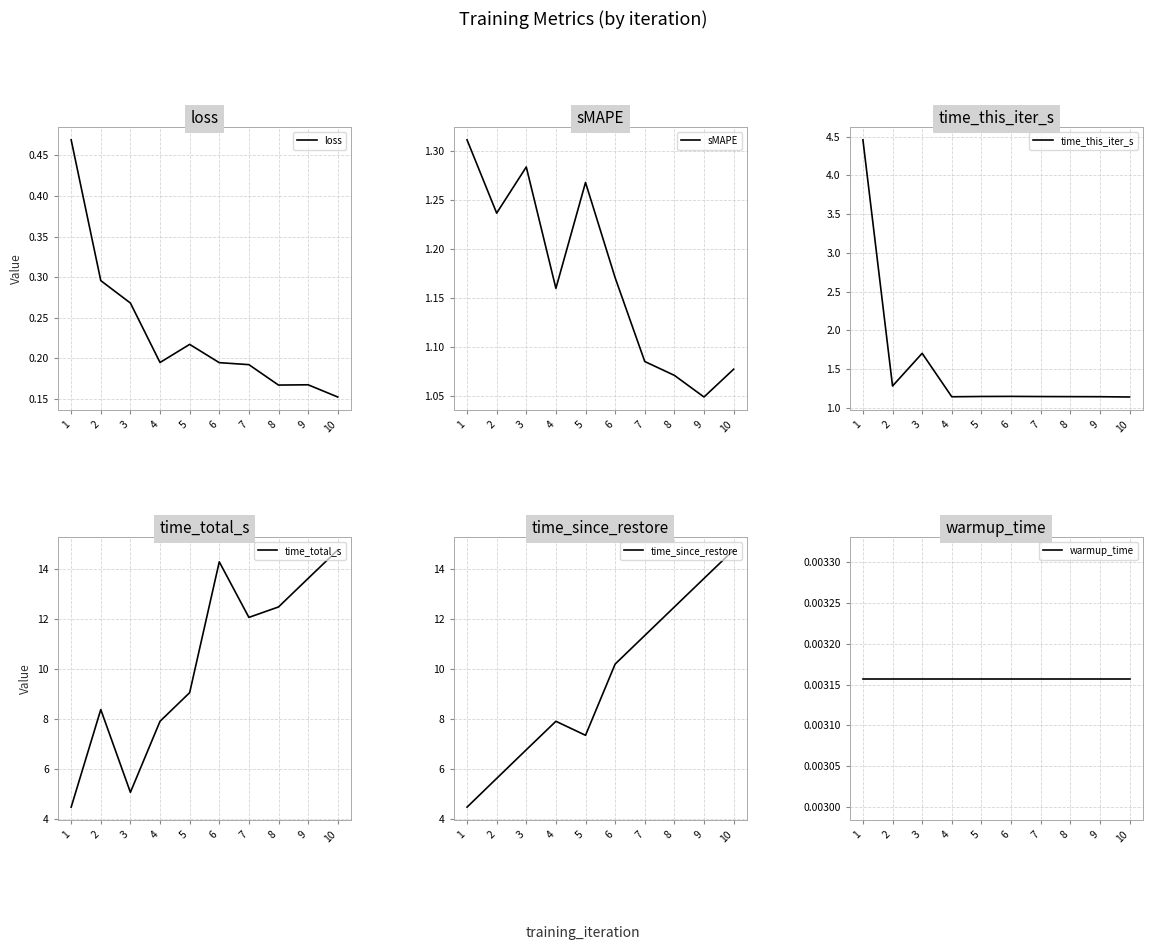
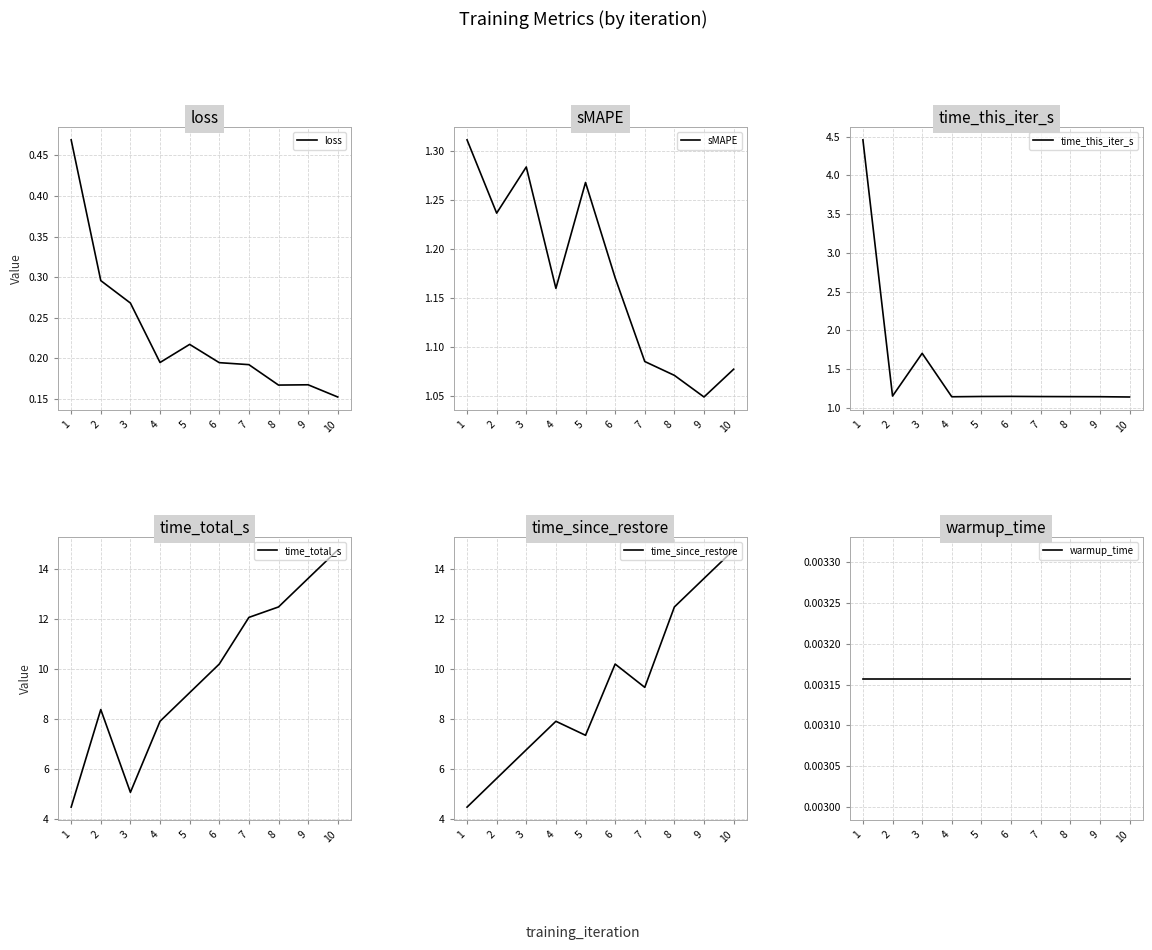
time_this_iter_s, 2: 1.3 -> 1.2
time_total_s, 6: 14.3 -> 10.2
time_since_restore, 7: 11.3 -> 9.3
